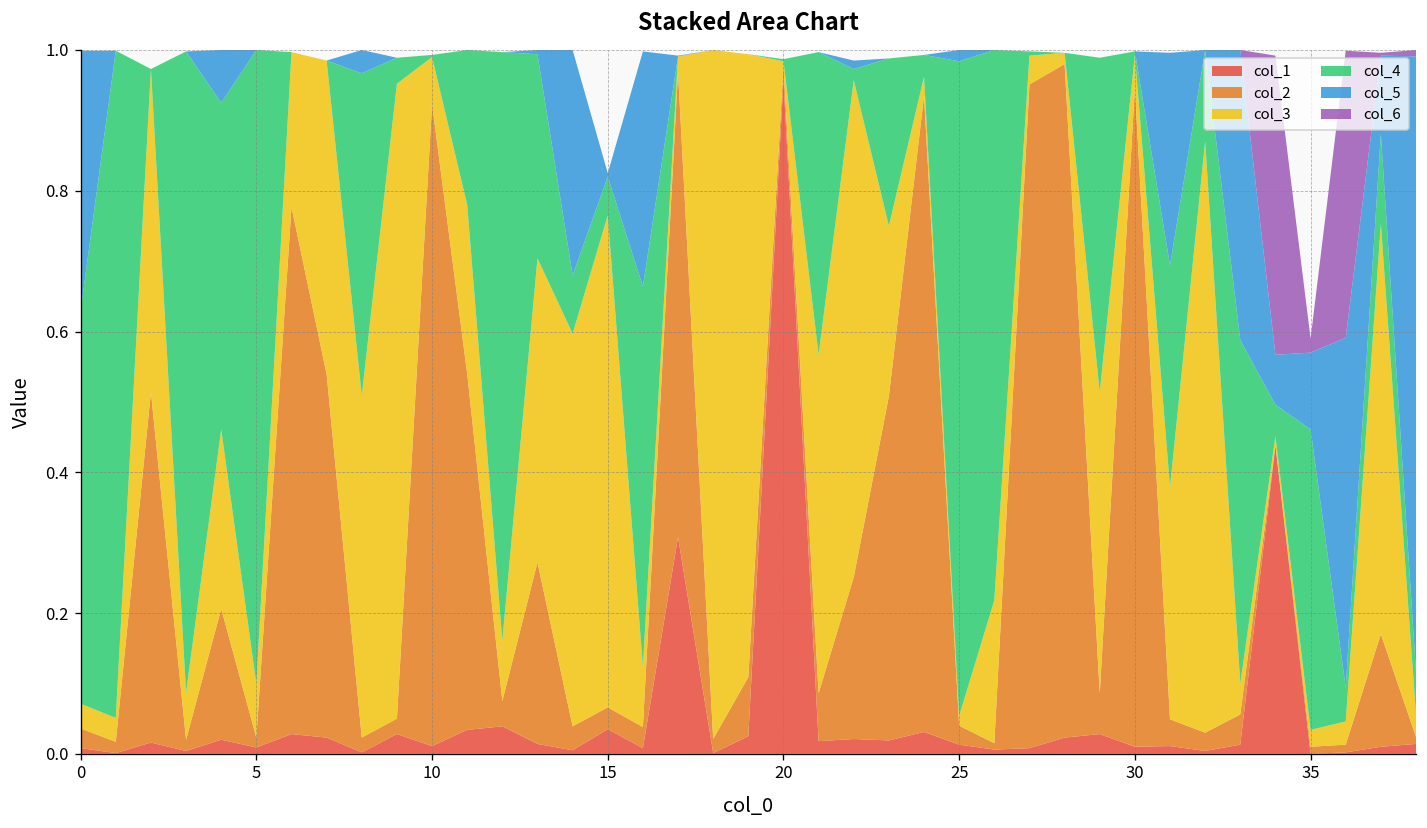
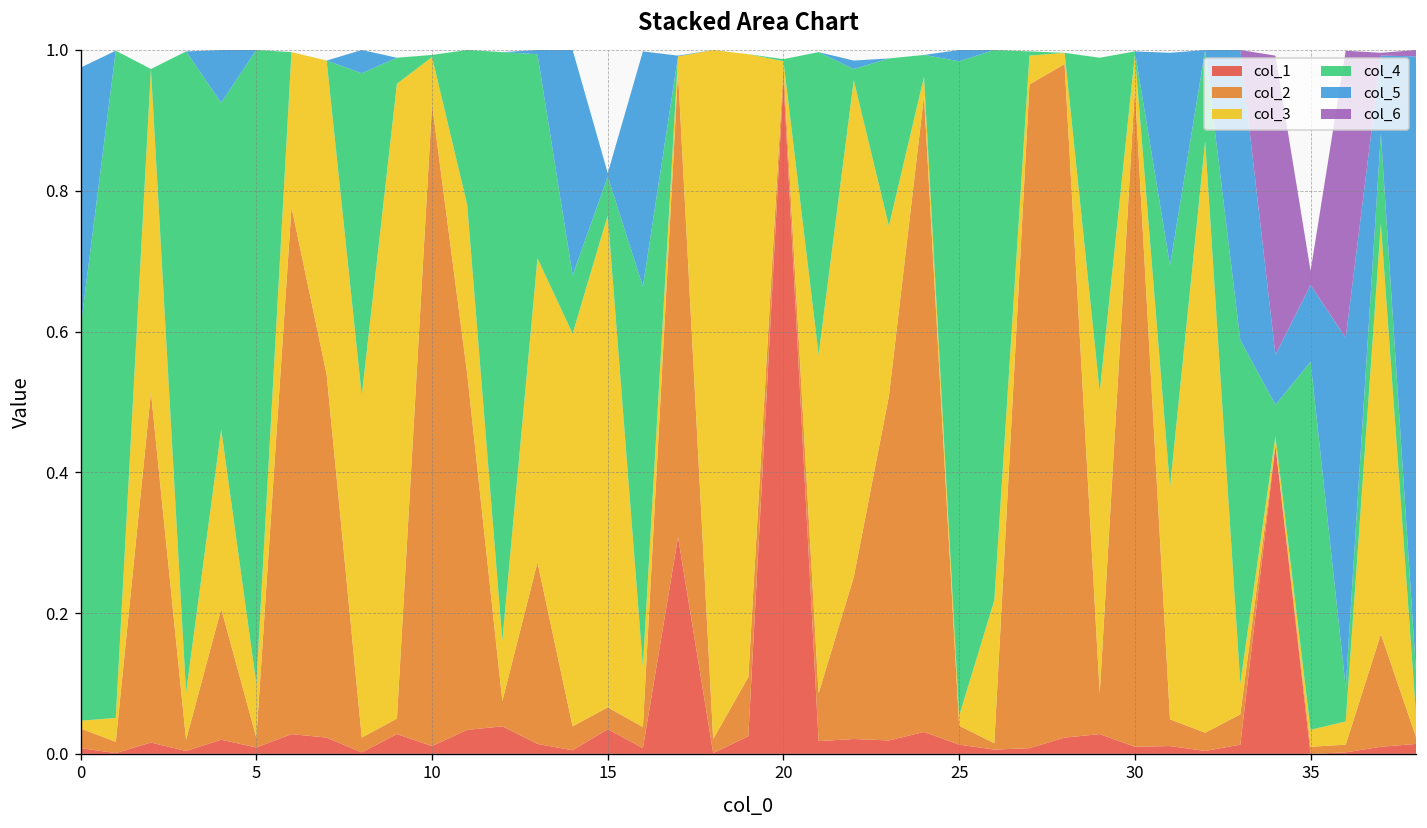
col_3, 0: 0.04 -> 0.01
col_4, 35: 0.43 -> 0.52
